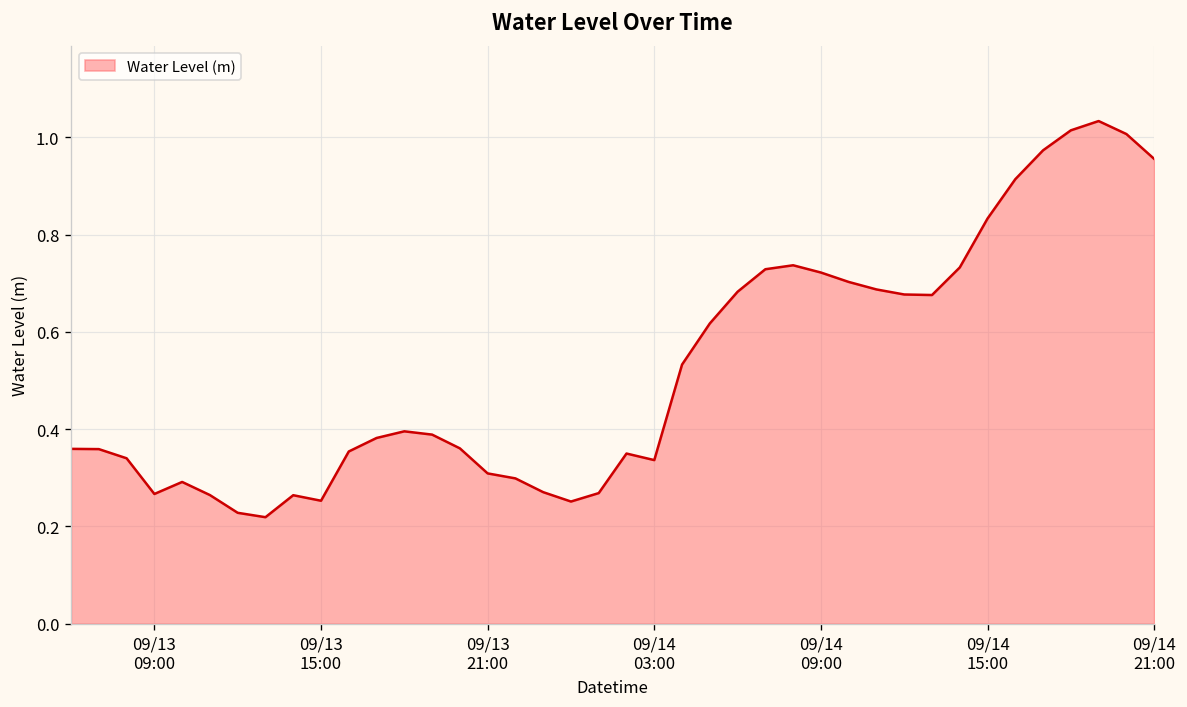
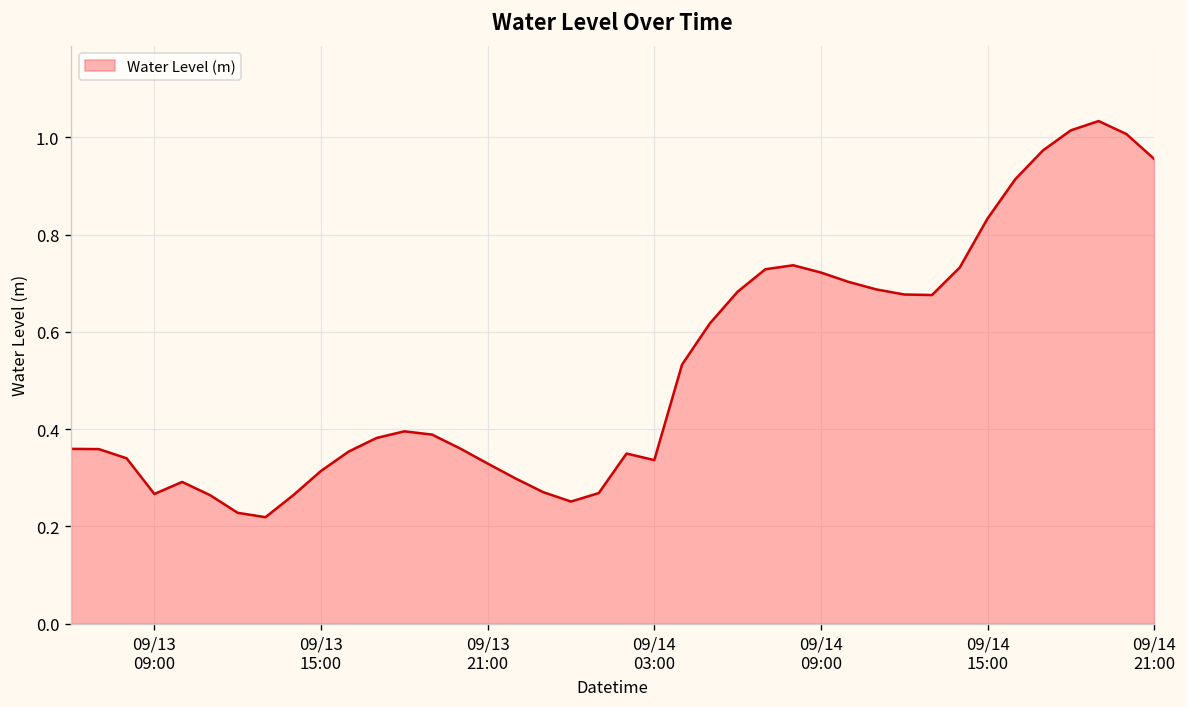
09/13 15:00: 0.25 -> 0.31
09/13 21:00: 0.31 -> 0.33
